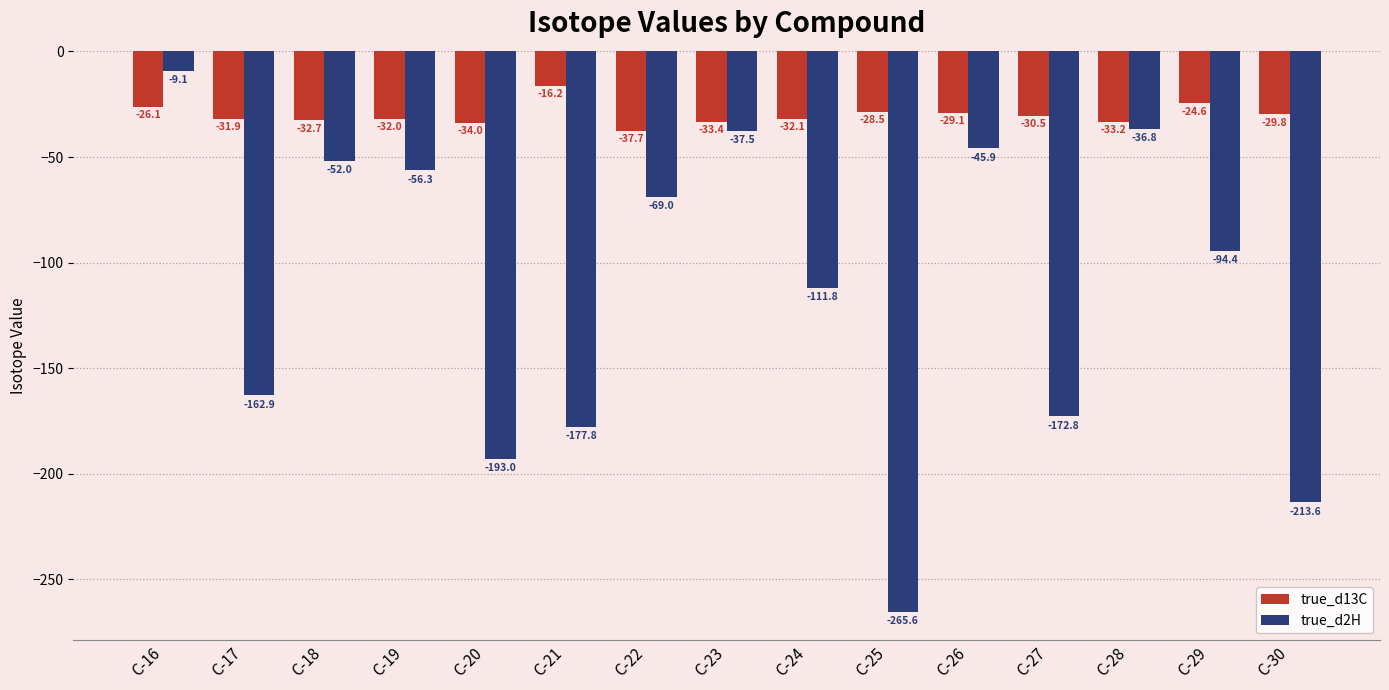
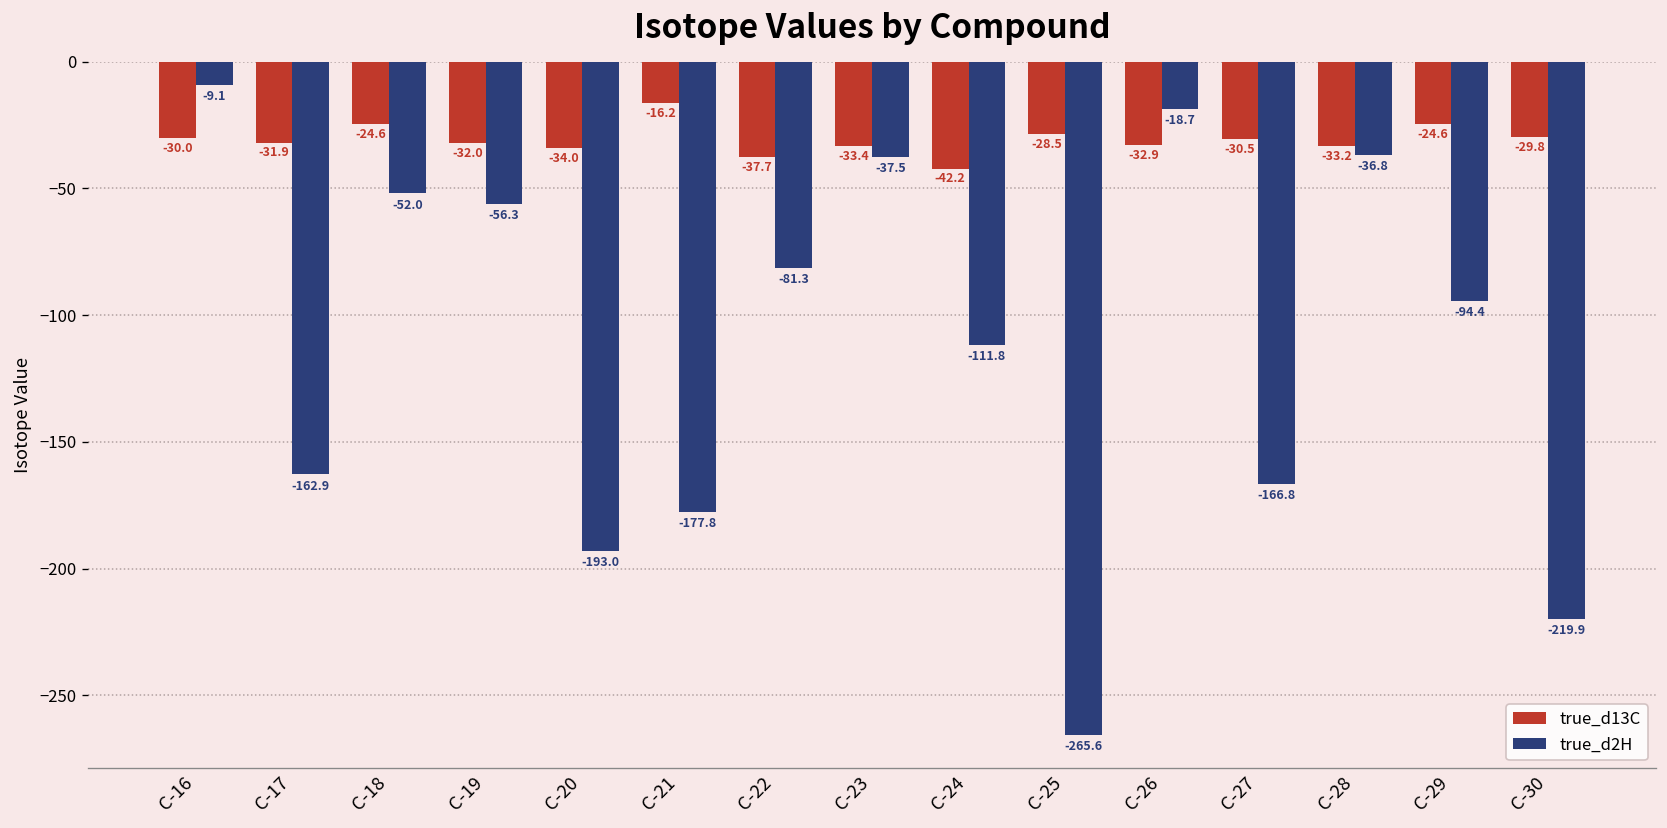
true_d13C, C-16: -26.1 -> -30.0
true_d13C, C-18: -32.7 -> -24.6
true_d2H, C-22: -69.0 -> -81.3
true_d13C, C-24: -32.1 -> -42.2
true_d13C, C-26: -29.1 -> -32.9
true_d2H, C-26: -45.9 -> -18.7
true_d2H, C-27: -172.8 -> -166.8
true_d2H, C-30: -213.6 -> -219.9
